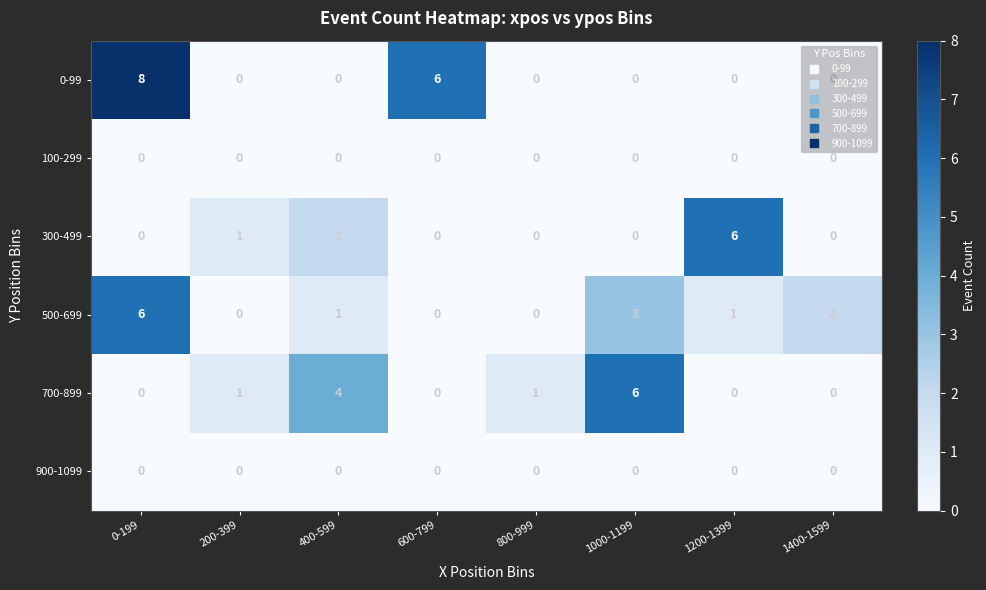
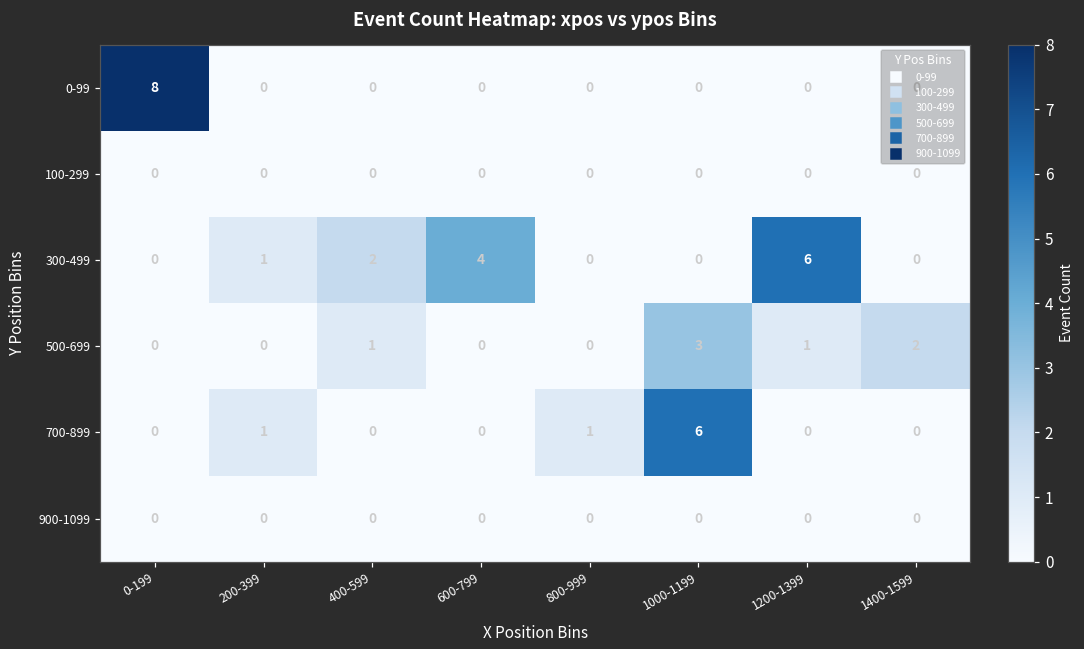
0-99, 600-799: 6 -> 0
300-499, 600-799: 0 -> 4
500-699, 0-199: 6 -> 0
700-899, 400-599: 4 -> 0
